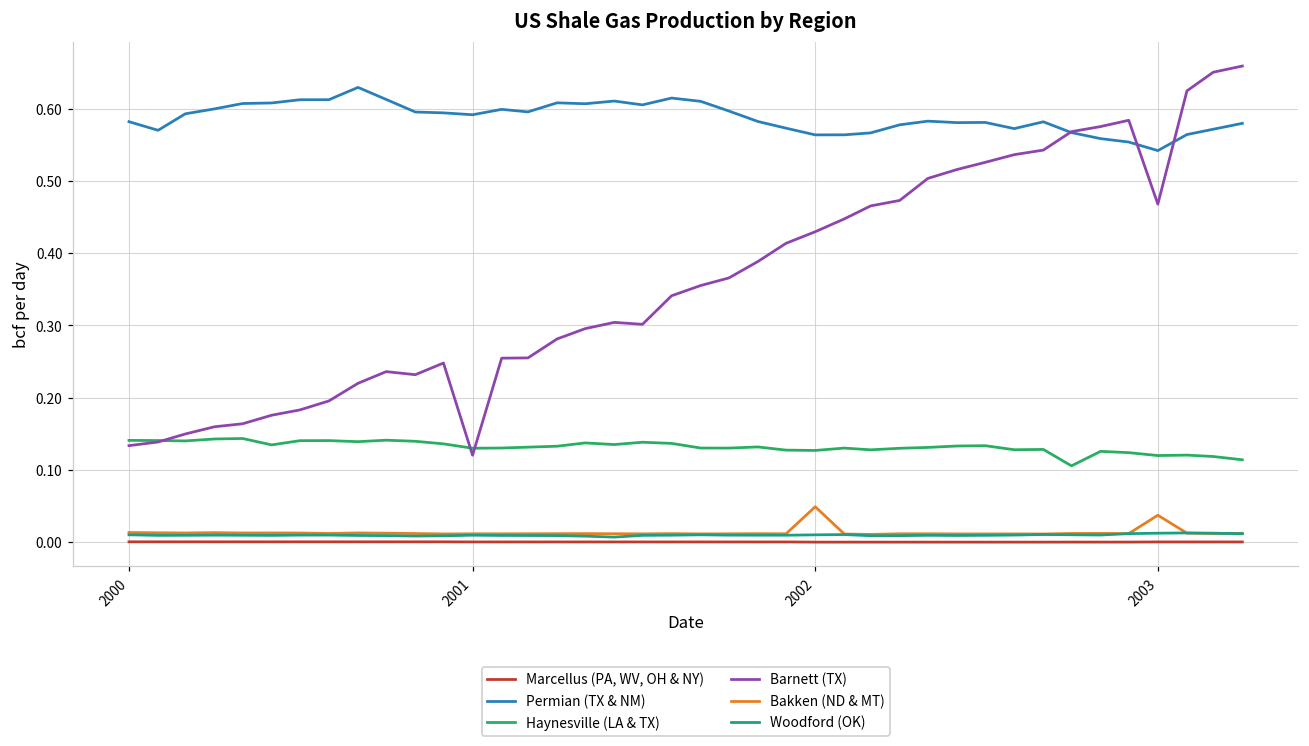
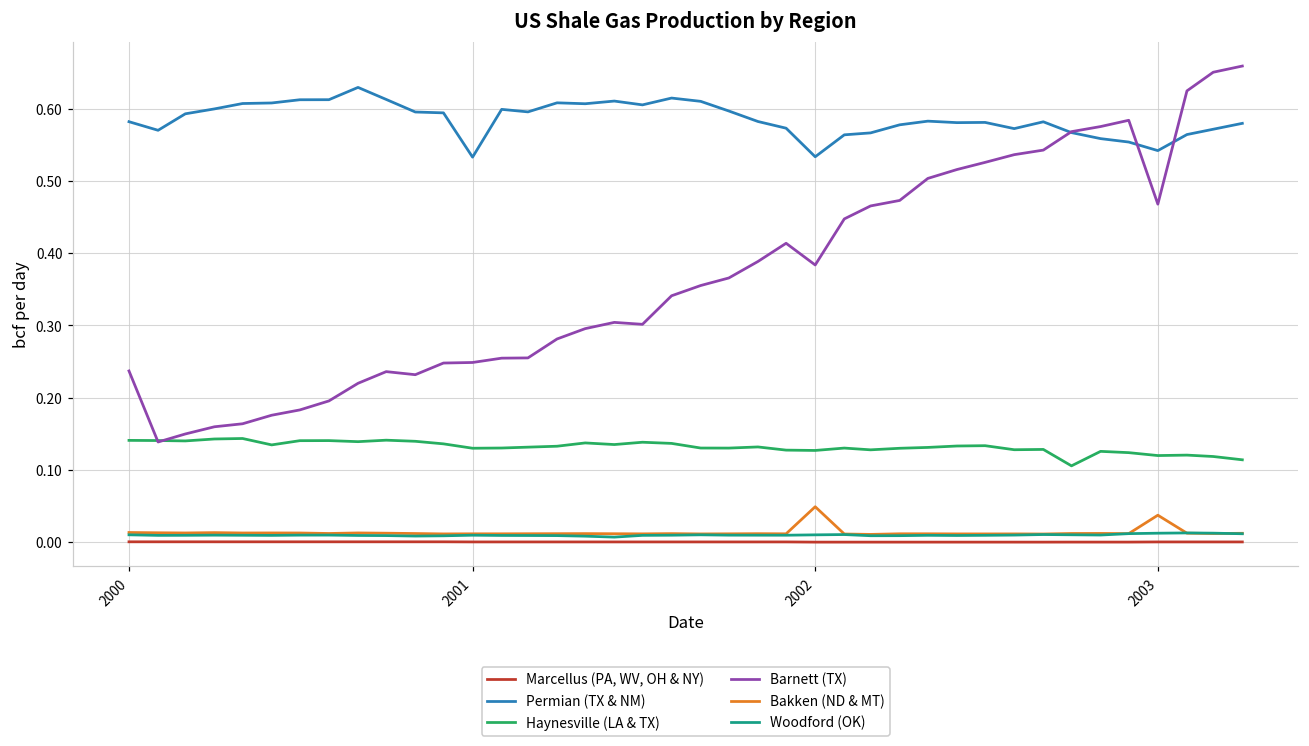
Barnett (TX), 2000: 0.13 -> 0.24
Permian (TX & NM), 2001: 0.59 -> 0.53
Barnett (TX), 2001: 0.12 -> 0.25
Permian (TX & NM), 2002: 0.56 -> 0.53
Barnett (TX), 2002: 0.43 -> 0.38
